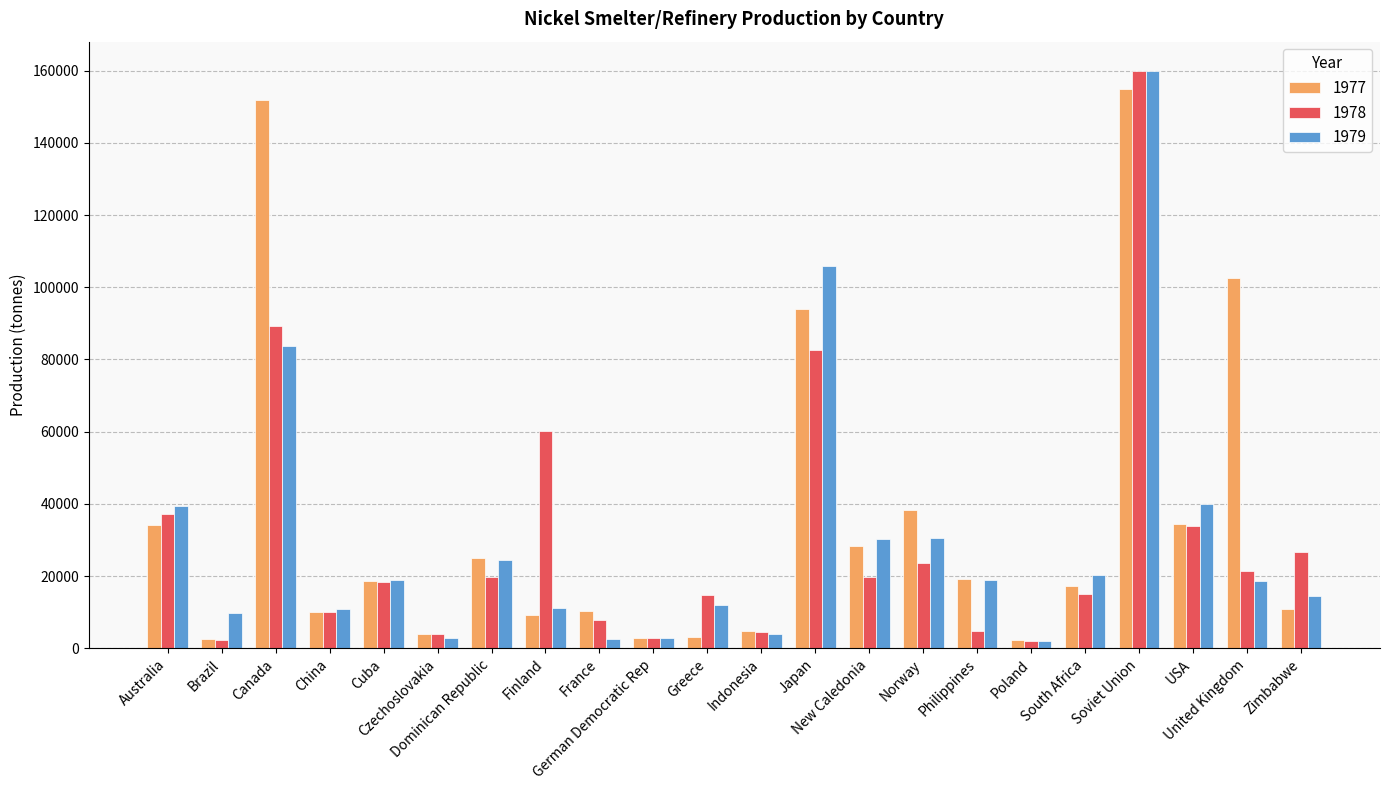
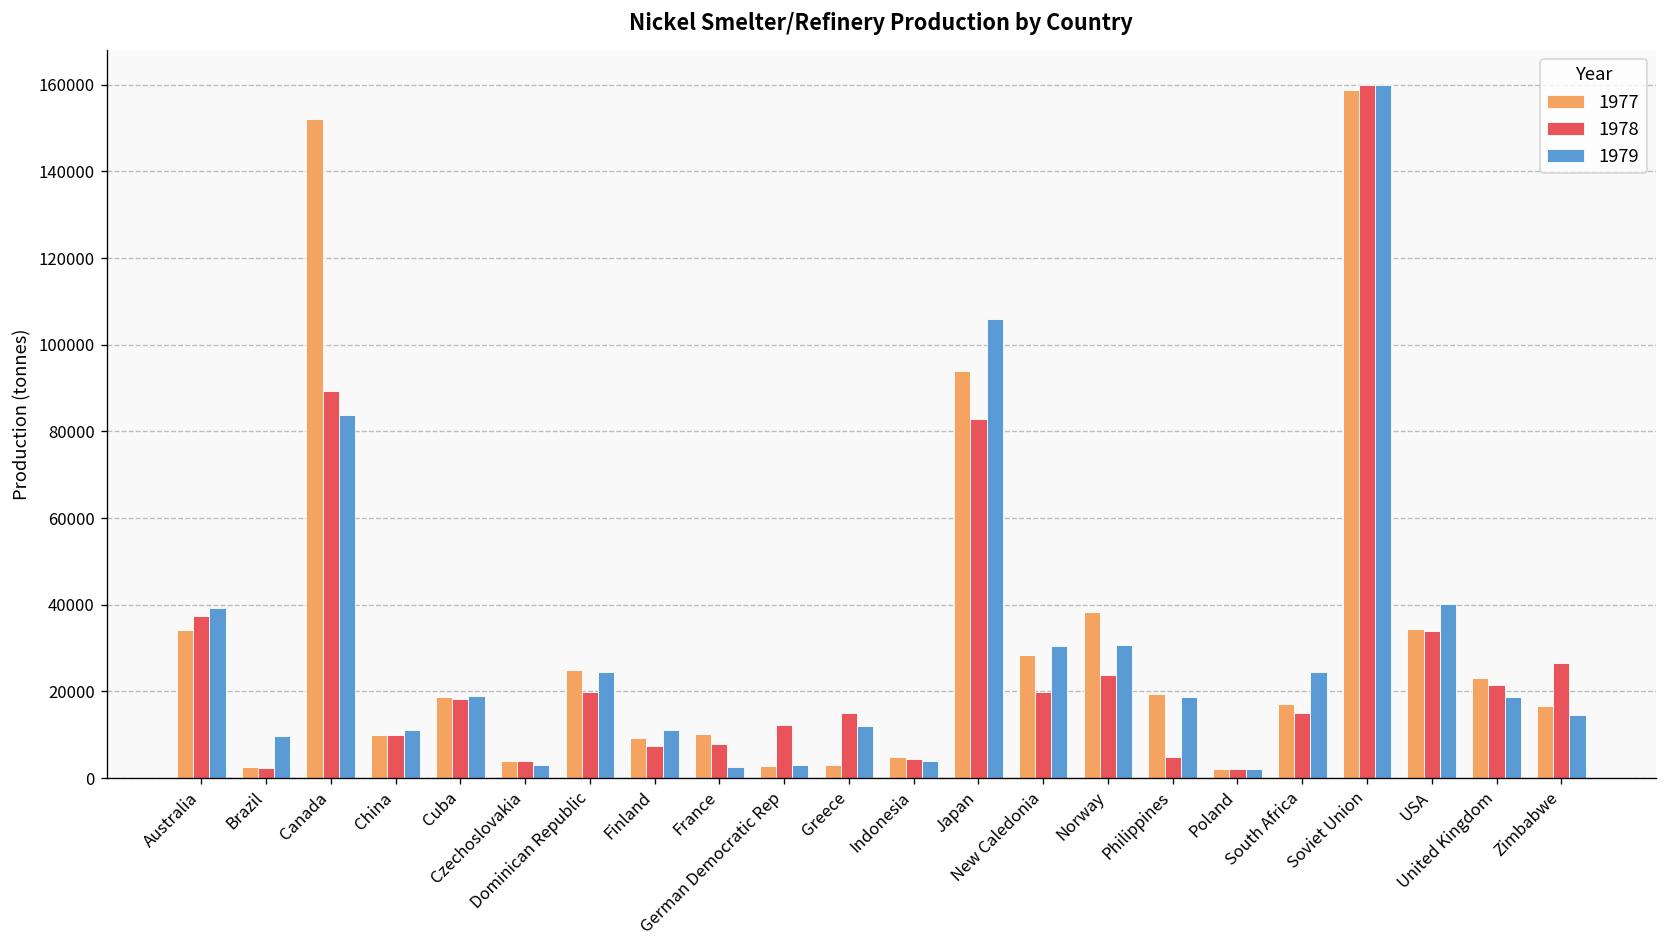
1978, Finland: 60000 -> 7000
1978, German Democratic Rep: 3000 -> 12000
1979, South Africa: 20000 -> 25000
1977, Soviet Union: 155000 -> 159000
1977, United Kingdom: 103000 -> 23000
1977, Zimbabwe: 11000 -> 17000
